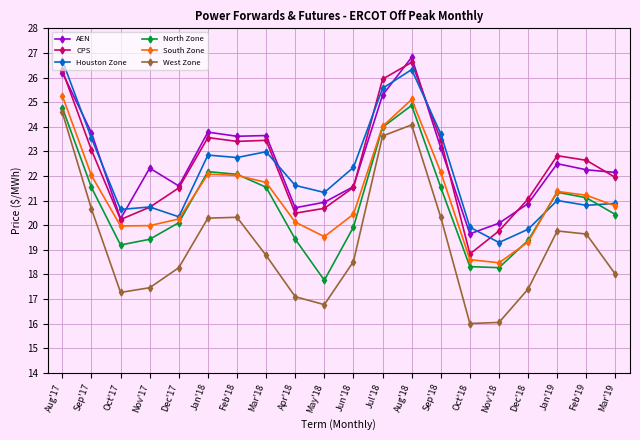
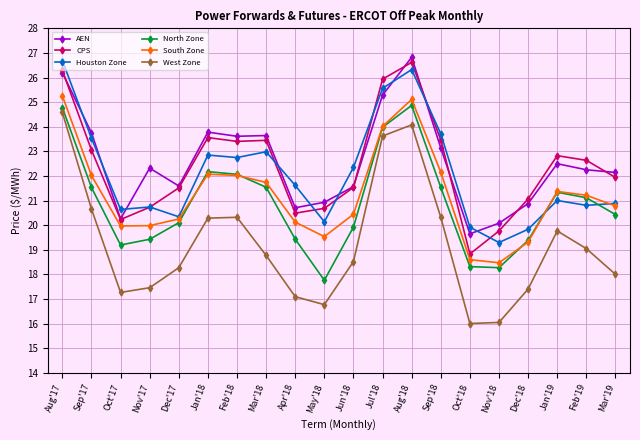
Houston Zone, May'18: 21.3 -> 20.1
West Zone, Feb'19: 19.6 -> 19.1
